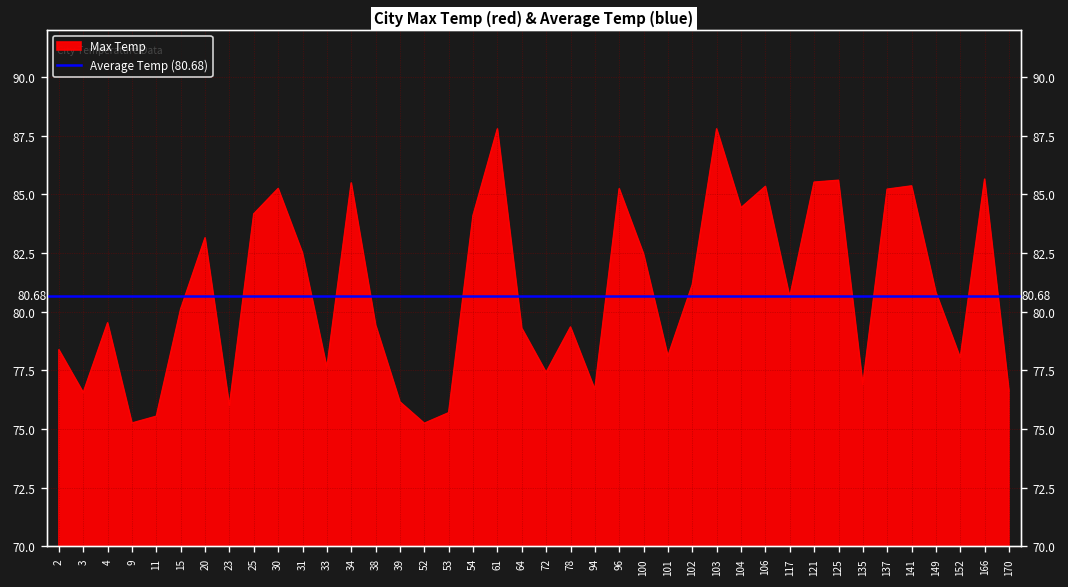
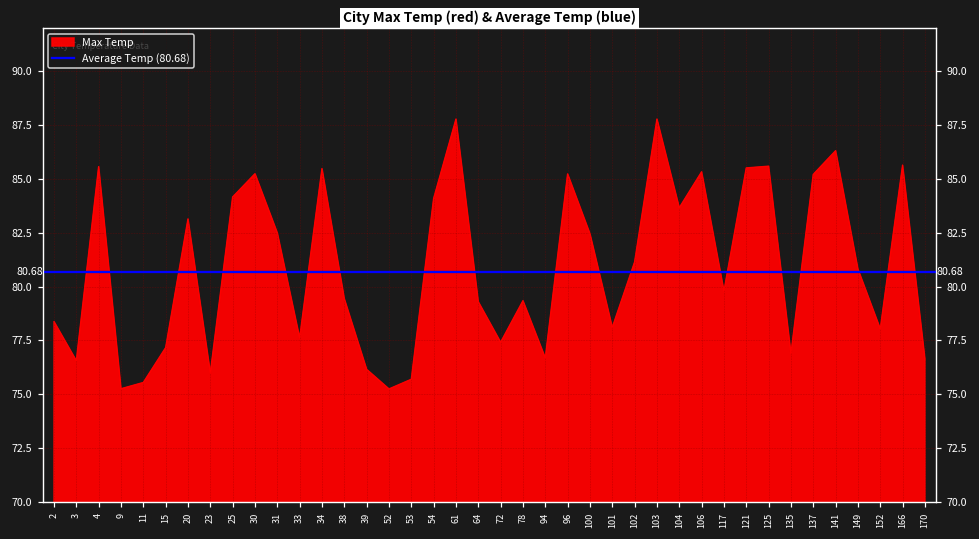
4: 79.5 -> 85.6
15: 80.1 -> 77.2
104: 84.4 -> 83.7
117: 80.6 -> 79.8
141: 85.4 -> 86.3
